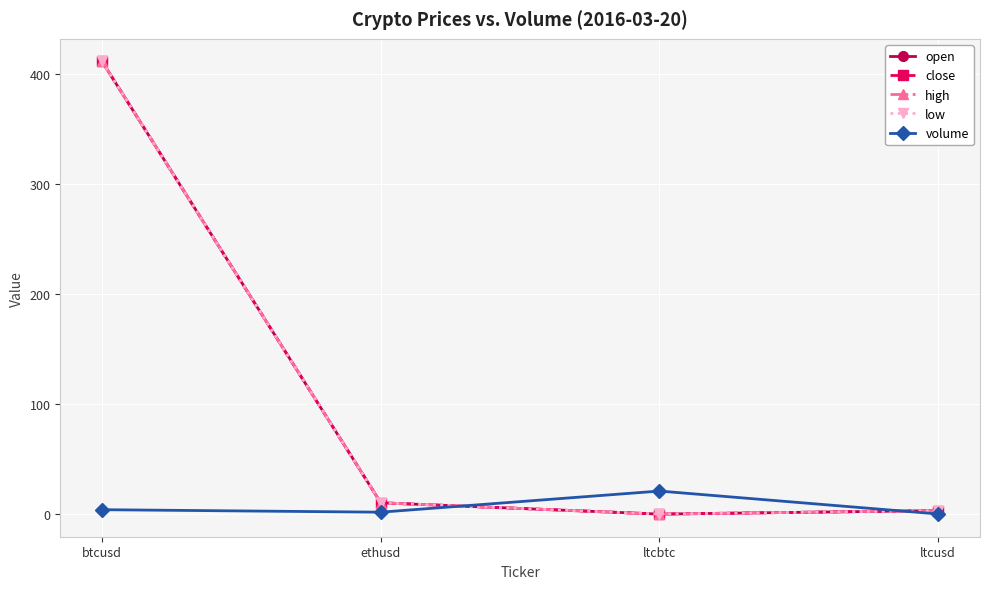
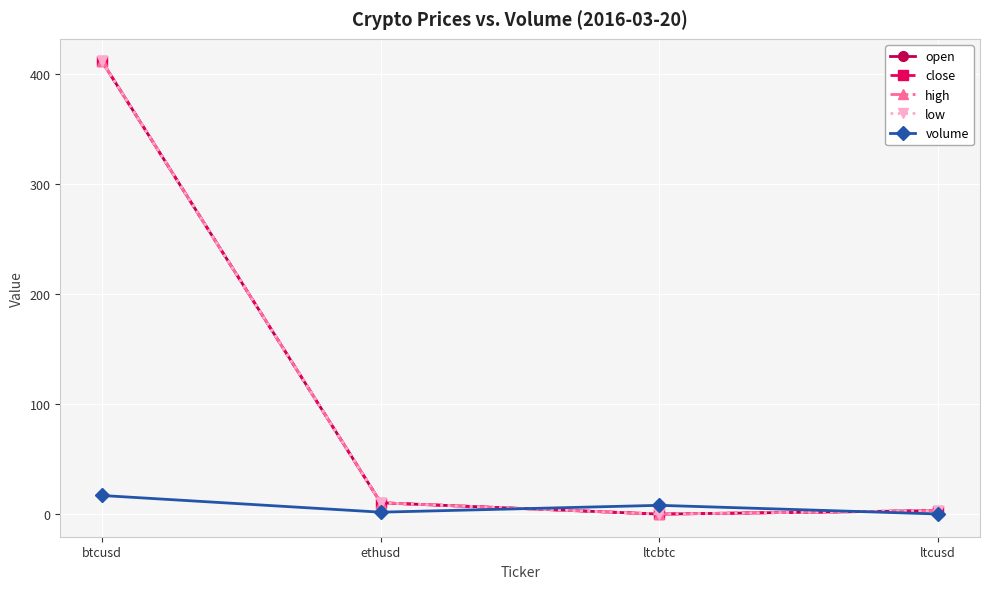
volume, btcusd: 4 -> 17
volume, ltcbtc: 21 -> 8
